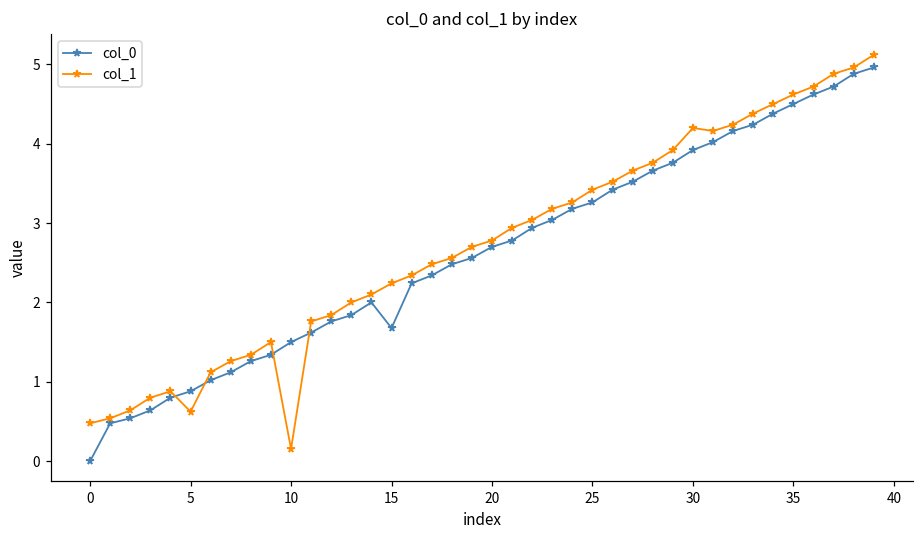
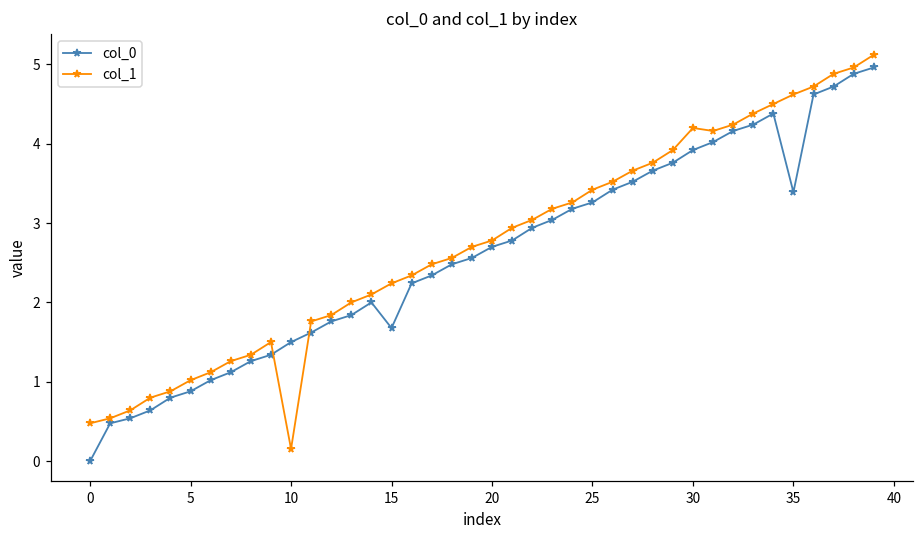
col_1, 5: 0.6 -> 1.0
col_0, 35: 4.5 -> 3.4
